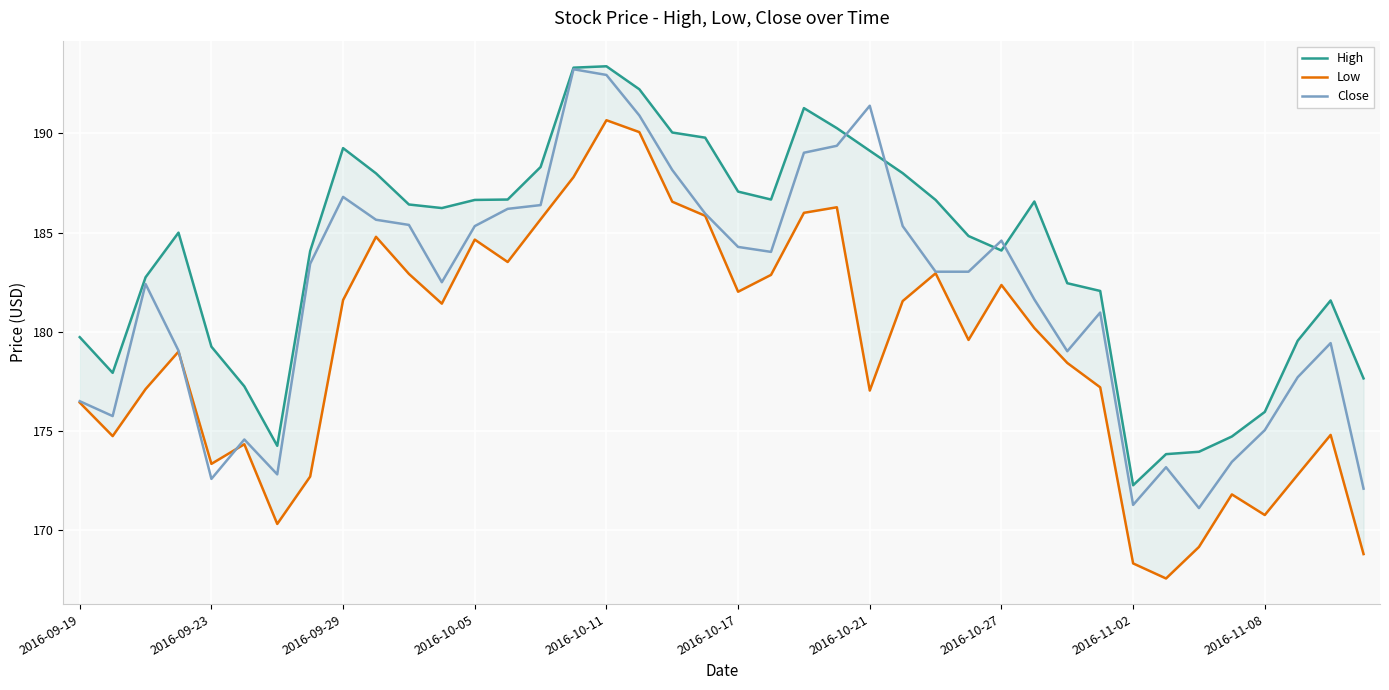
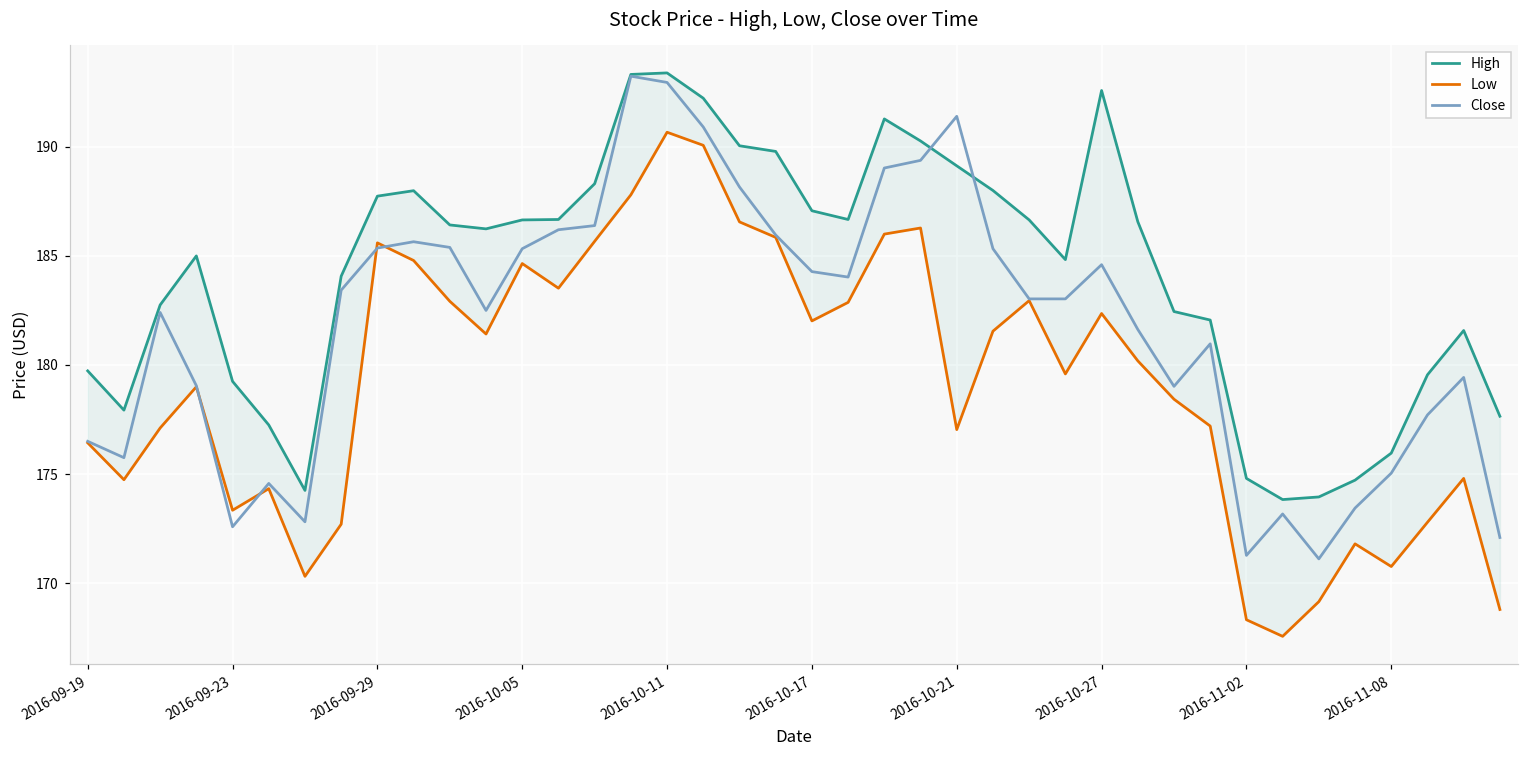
High, 2016-09-29: 189.3 -> 187.7
Low, 2016-09-29: 181.6 -> 185.6
Close, 2016-09-29: 186.8 -> 185.4
High, 2016-10-27: 184.1 -> 192.6
High, 2016-11-02: 172.3 -> 174.8
